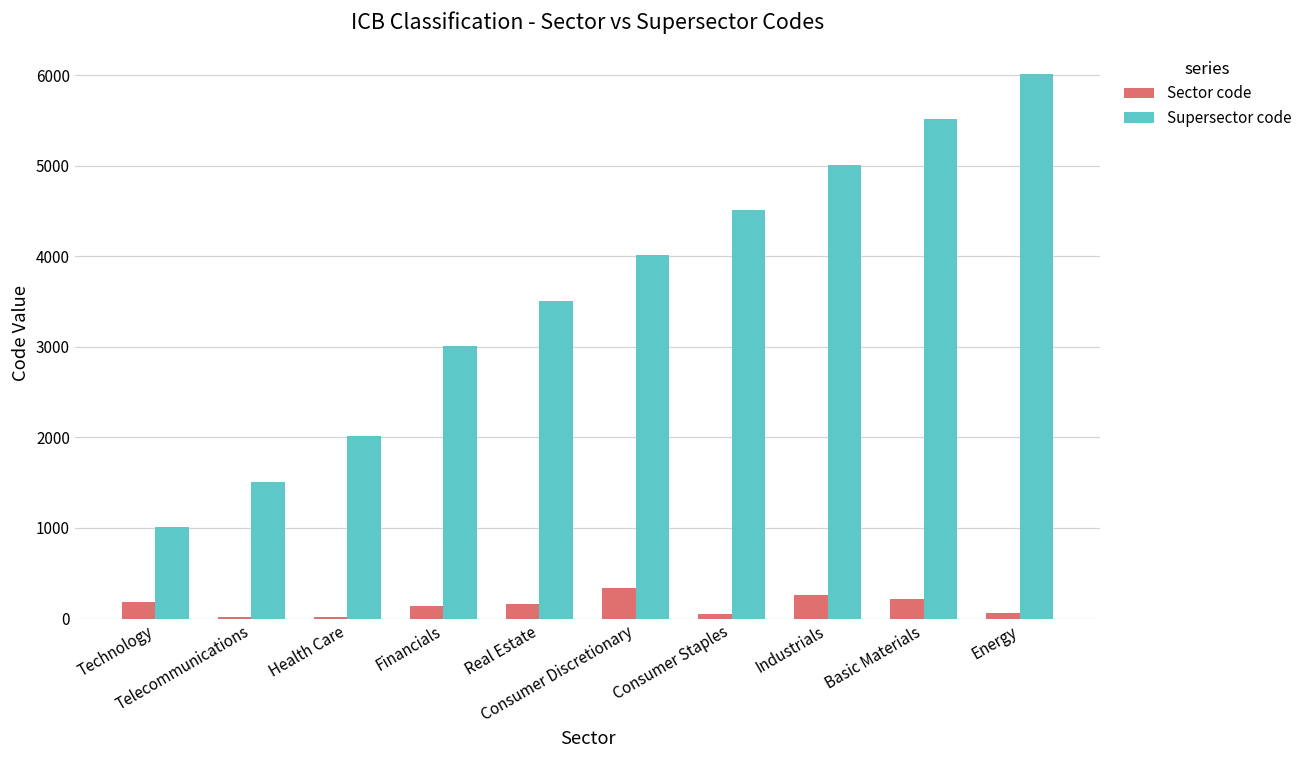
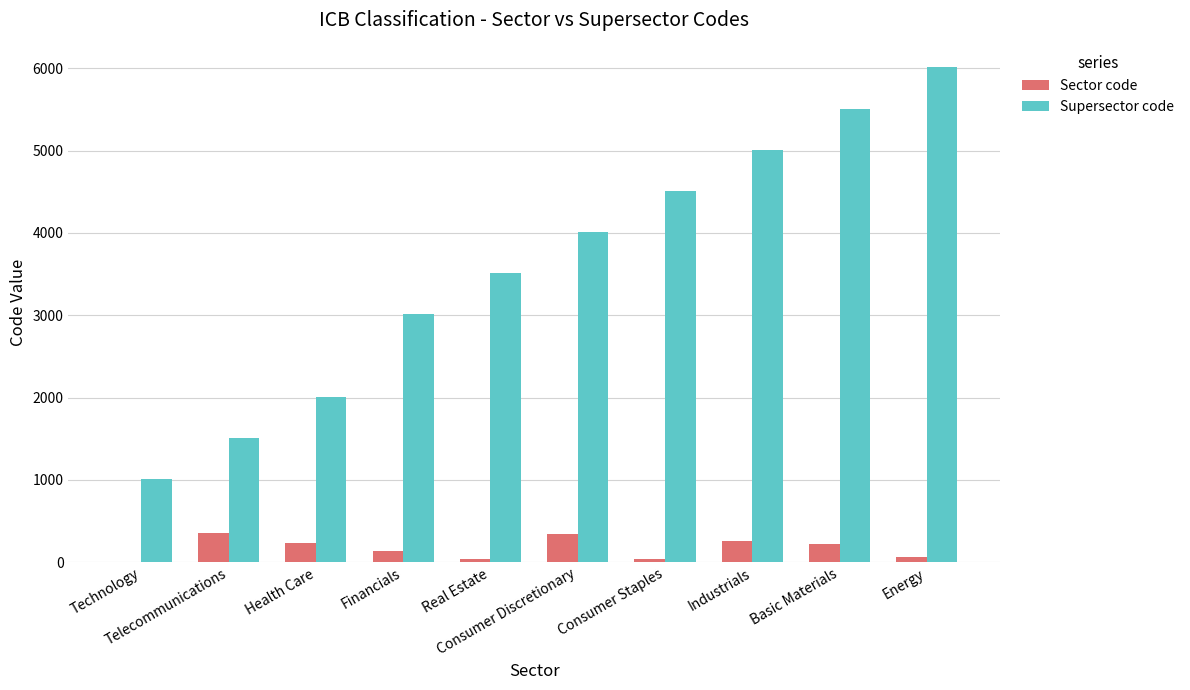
Sector code, Technology: 200 -> 0
Sector code, Telecommunications: 0 -> 400
Sector code, Health Care: 0 -> 200
Sector code, Real Estate: 200 -> 0
